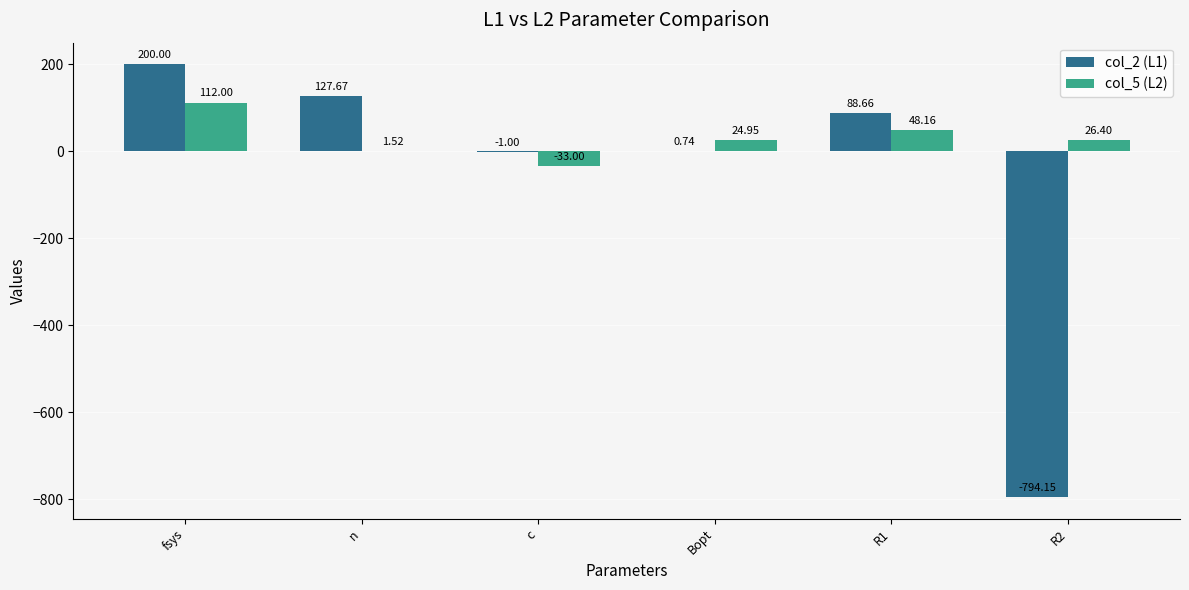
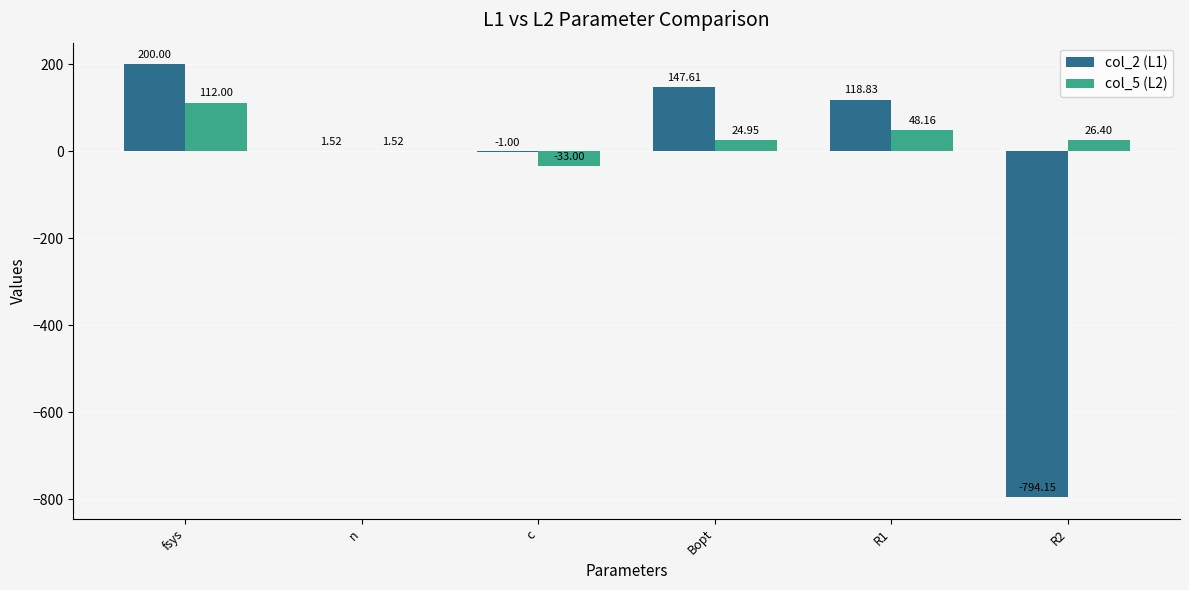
col_2 (L1), n: 127.67 -> 1.52
col_2 (L1), Bopt: 0.74 -> 147.61
col_2 (L1), R1: 88.66 -> 118.83
